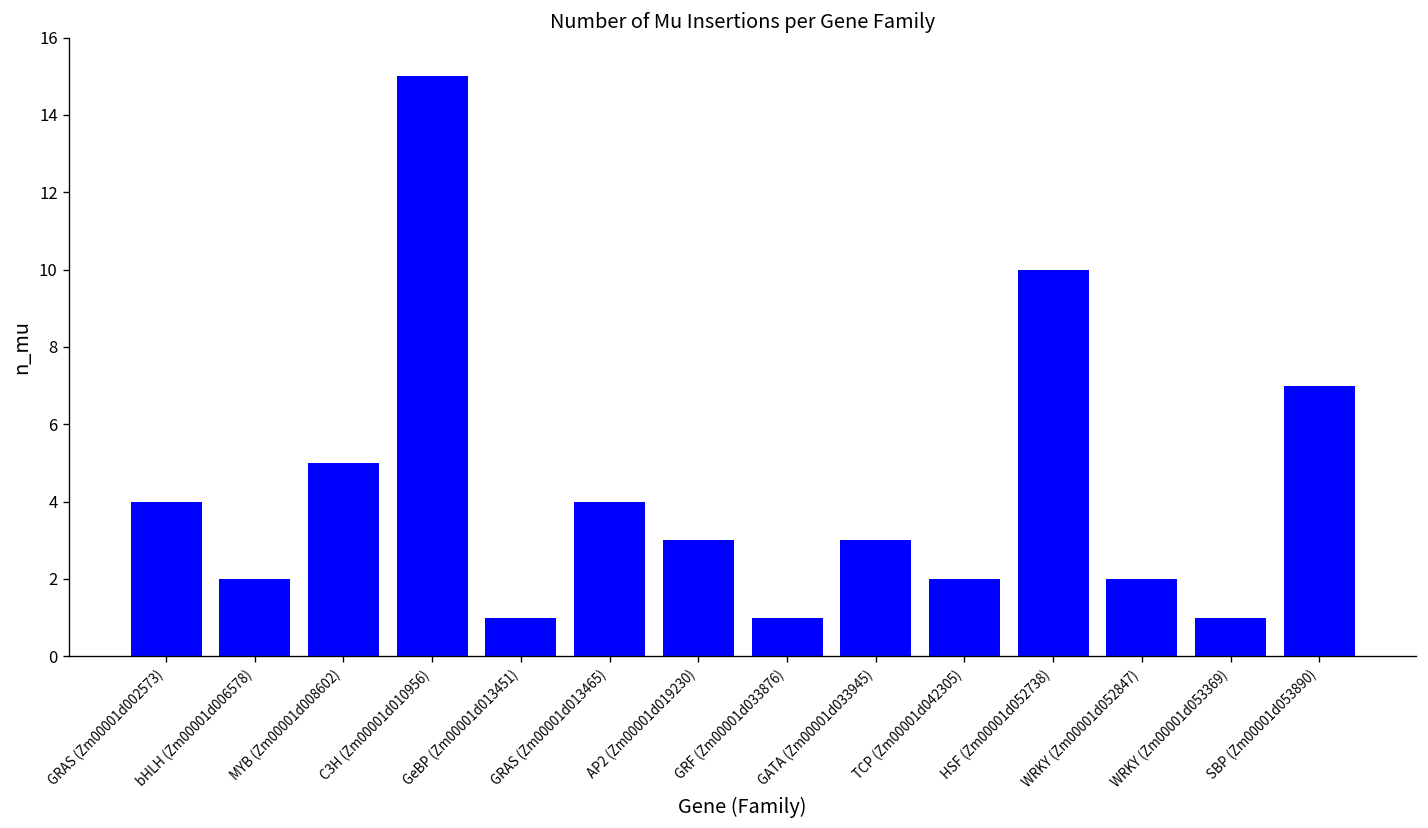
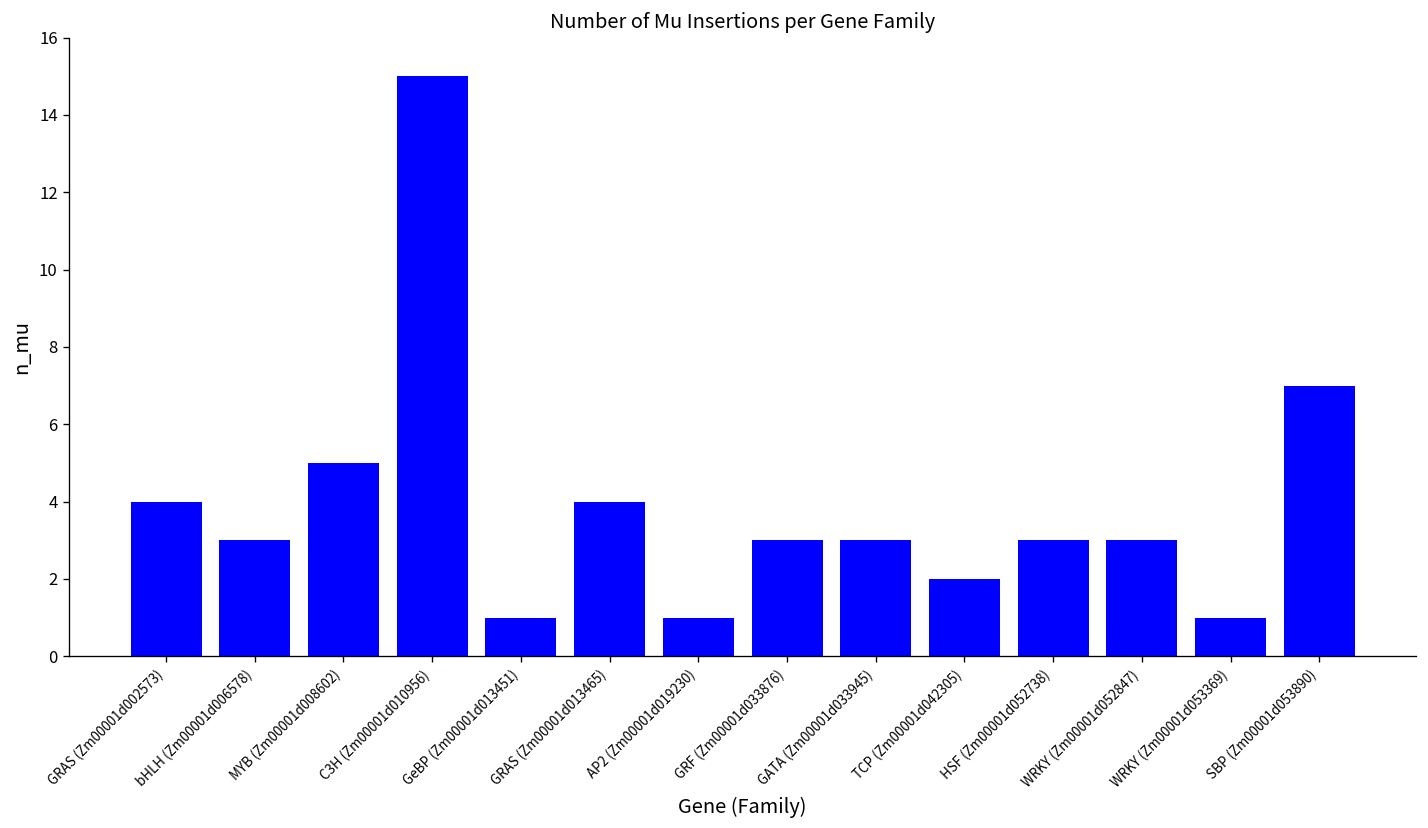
bHLH (Zm00001d006578): 2 -> 3
AP2 (Zm00001d019230): 3 -> 1
GRF (Zm00001d033876): 1 -> 3
HSF (Zm00001d052738): 10 -> 3
WRKY (Zm00001d052847): 2 -> 3
